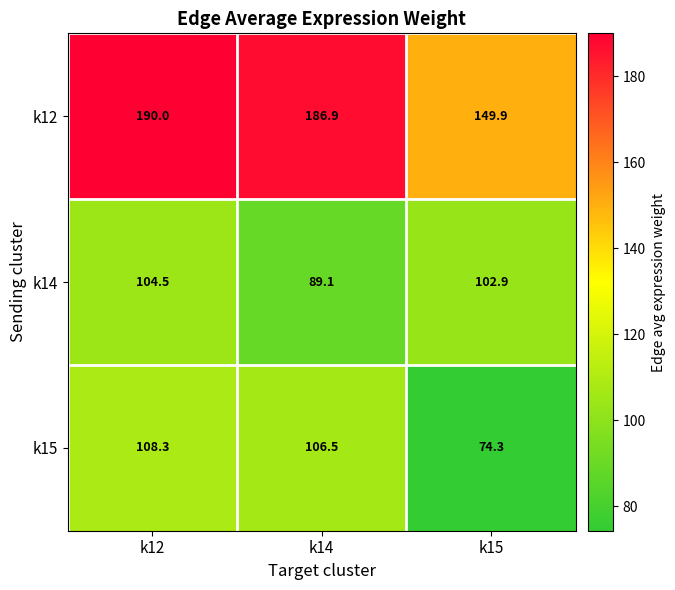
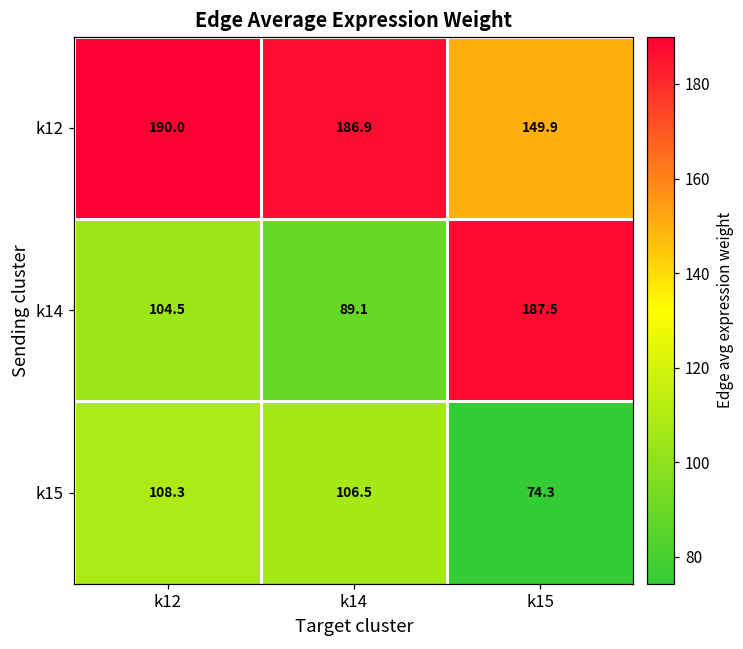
k14, k15: 102.9 -> 187.5
